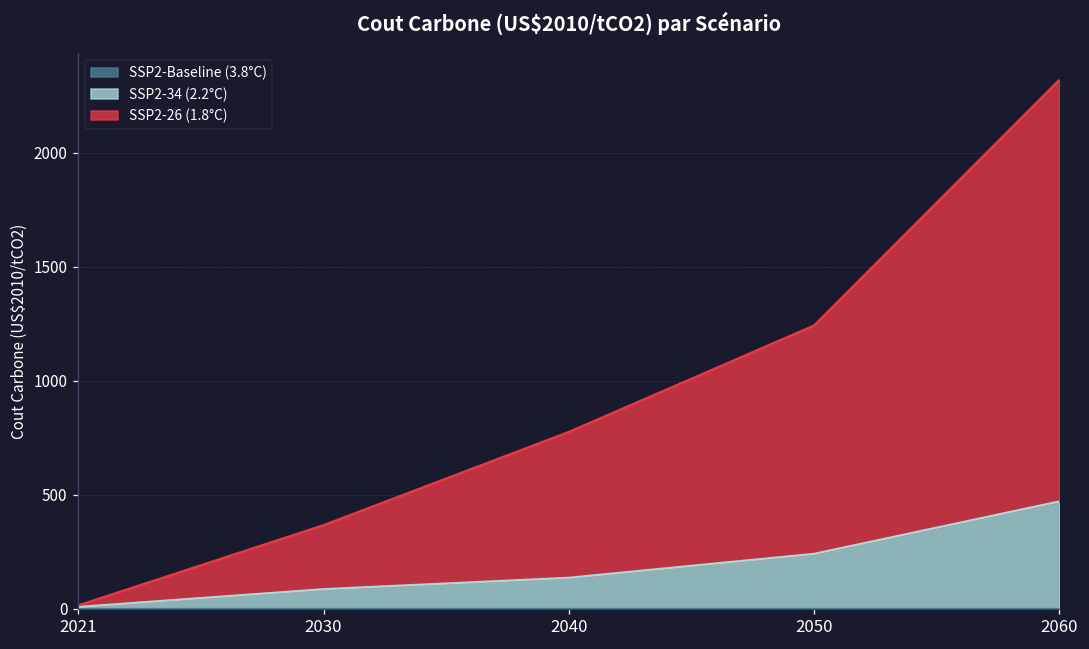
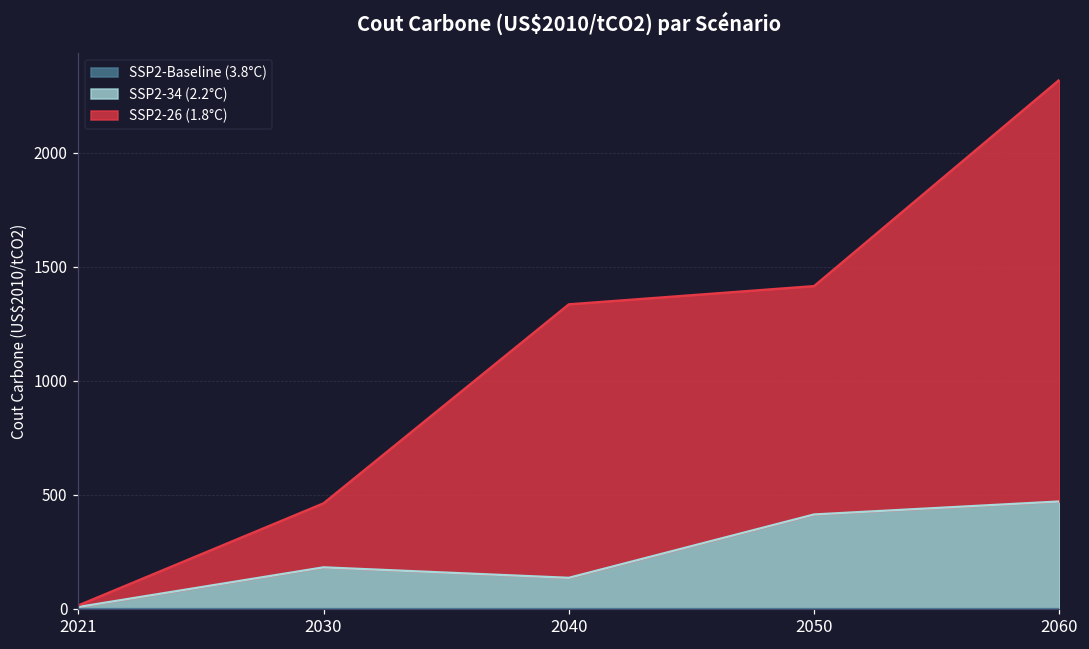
SSP2-34 (2.2°C), 2030: 90 -> 180
SSP2-26 (1.8°C), 2040: 640 -> 1200
SSP2-34 (2.2°C), 2050: 240 -> 410
